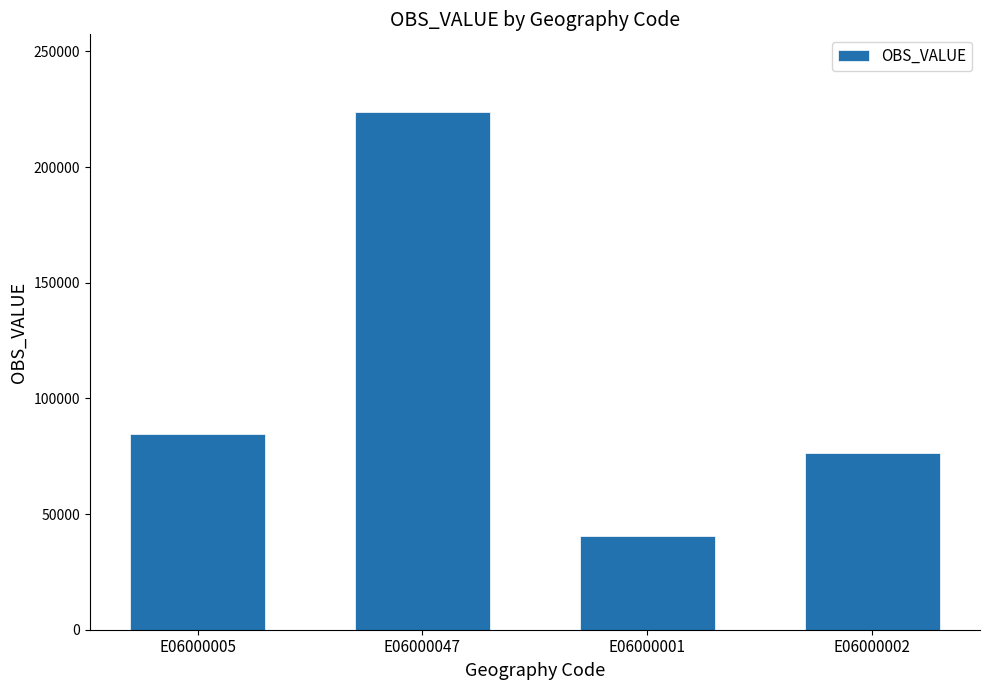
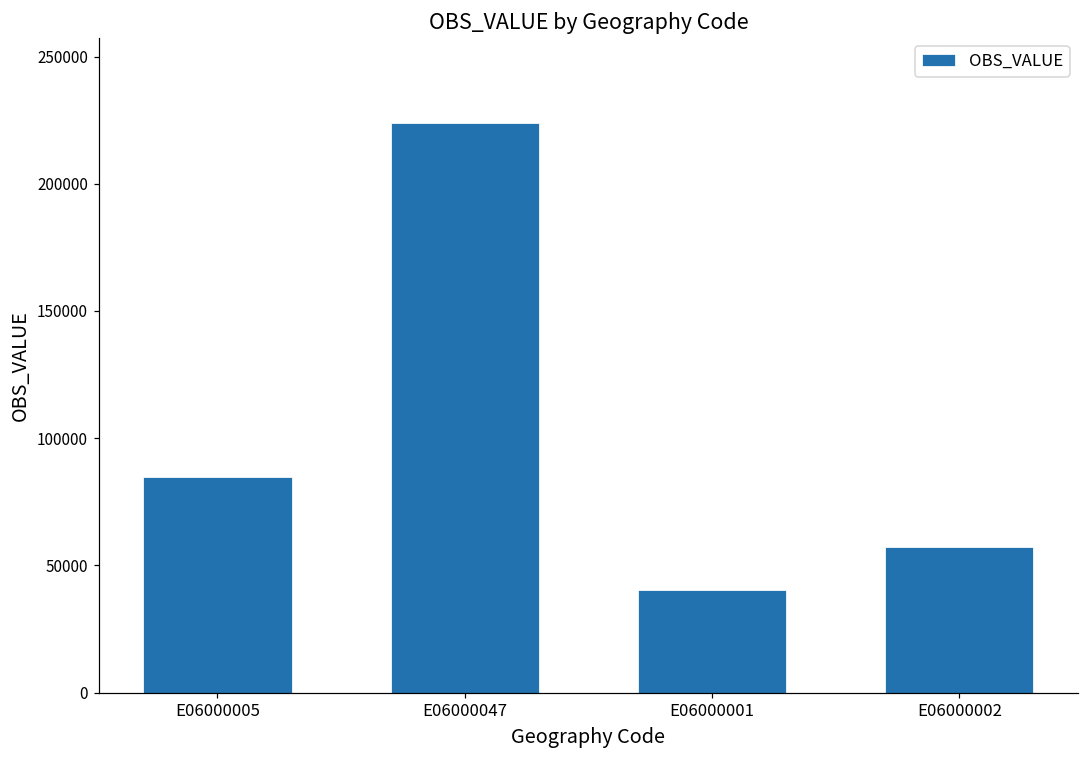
E06000002: 76000 -> 57000
